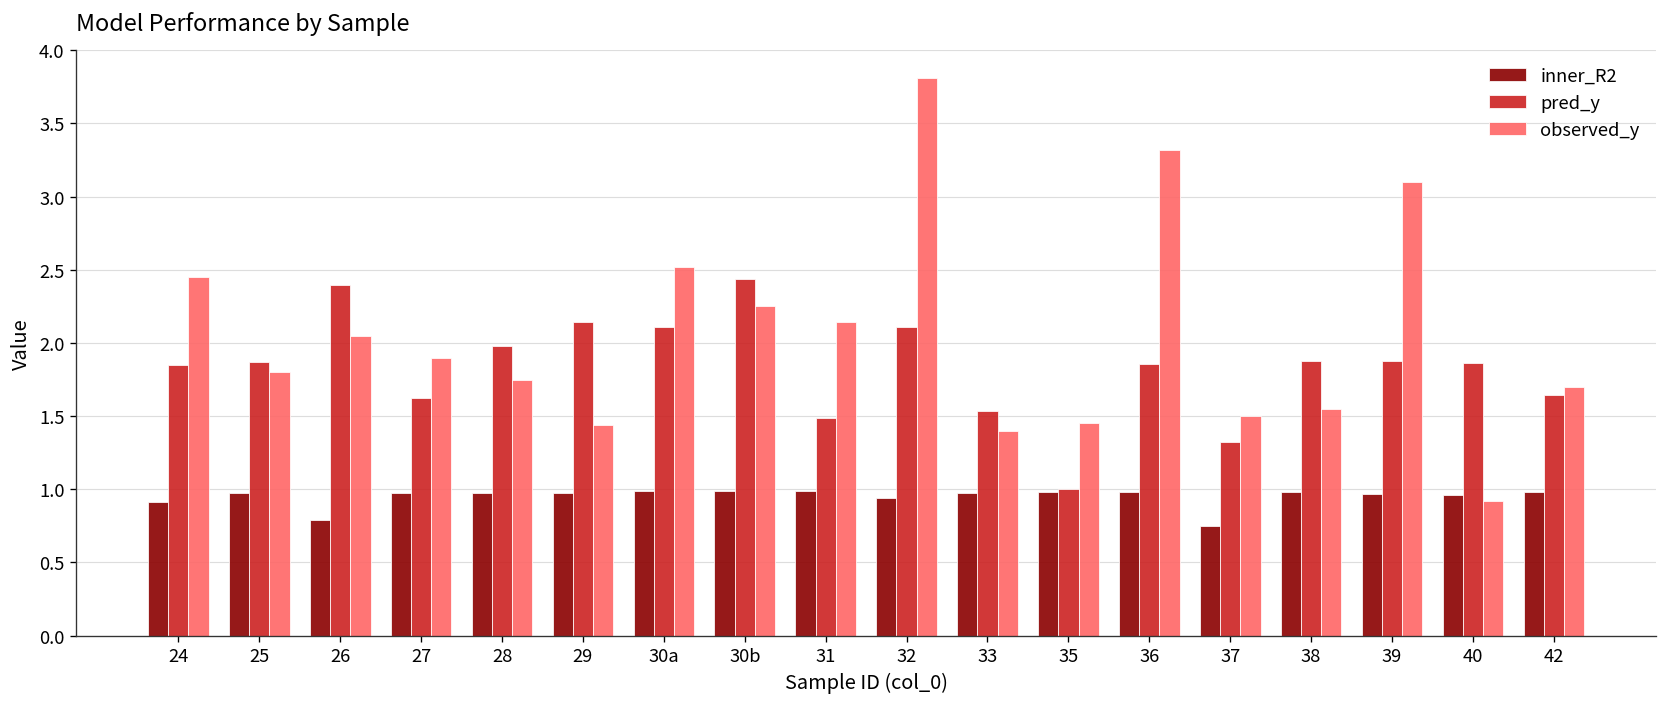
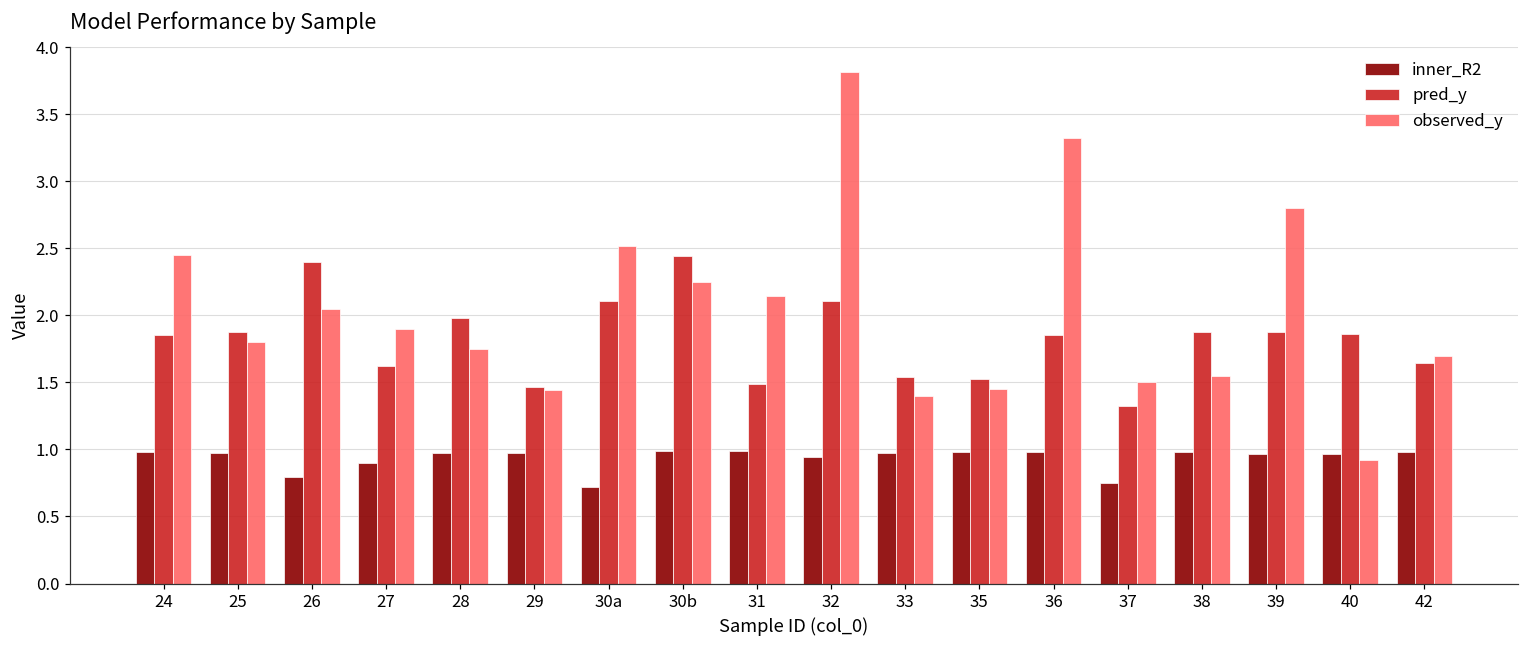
inner_R2, 24: 0.91 -> 0.98
inner_R2, 27: 0.97 -> 0.90
pred_y, 29: 2.15 -> 1.47
inner_R2, 30a: 0.99 -> 0.72
pred_y, 35: 1.00 -> 1.53
observed_y, 39: 3.1 -> 2.8
